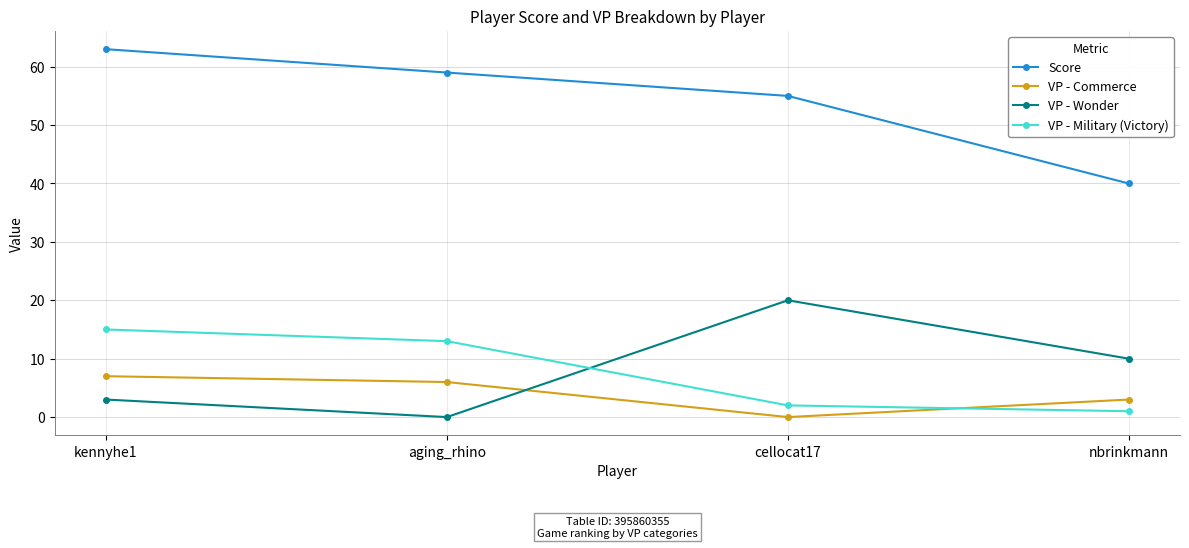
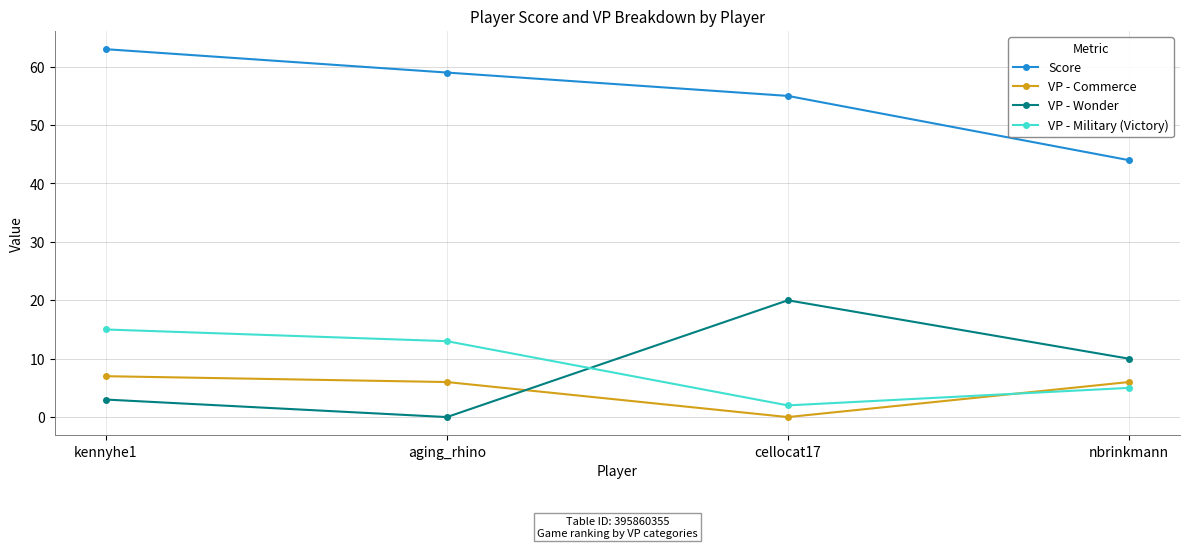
Score, nbrinkmann: 40 -> 44
VP - Commerce, nbrinkmann: 3 -> 6
VP - Military (Victory), nbrinkmann: 1 -> 5
